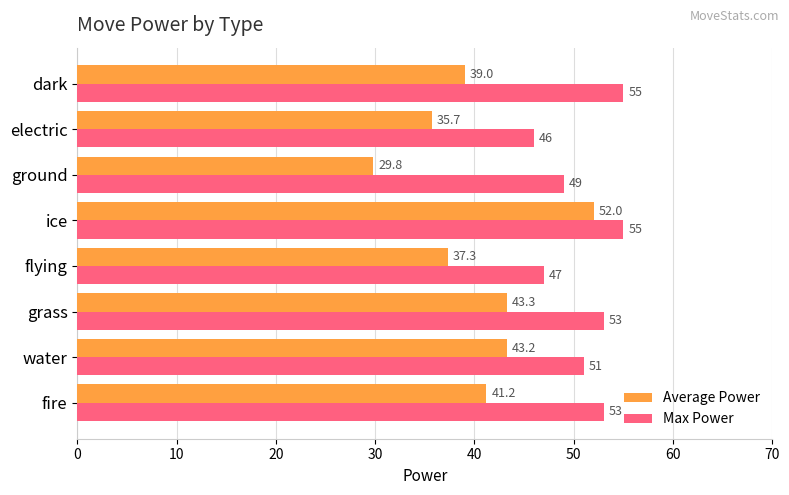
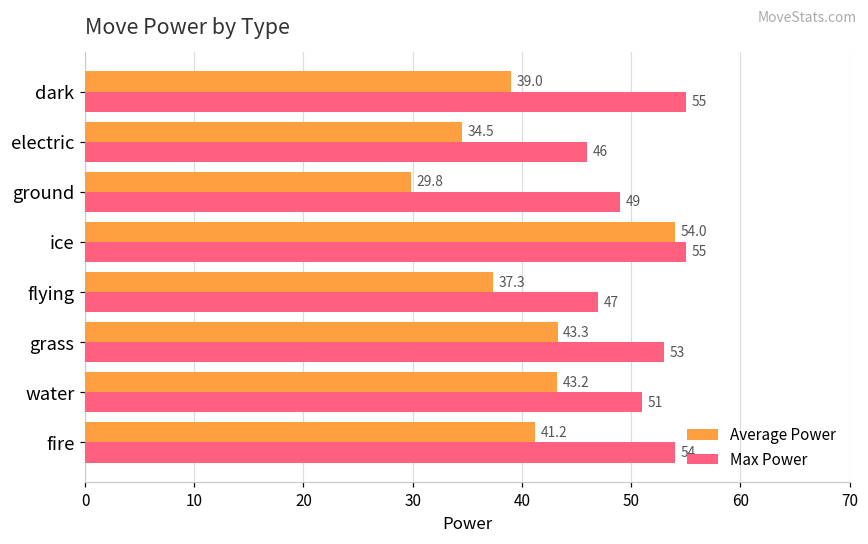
Average Power, electric: 35.7 -> 34.5
Average Power, ice: 52.0 -> 54.0
Max Power, fire: 53 -> 54
